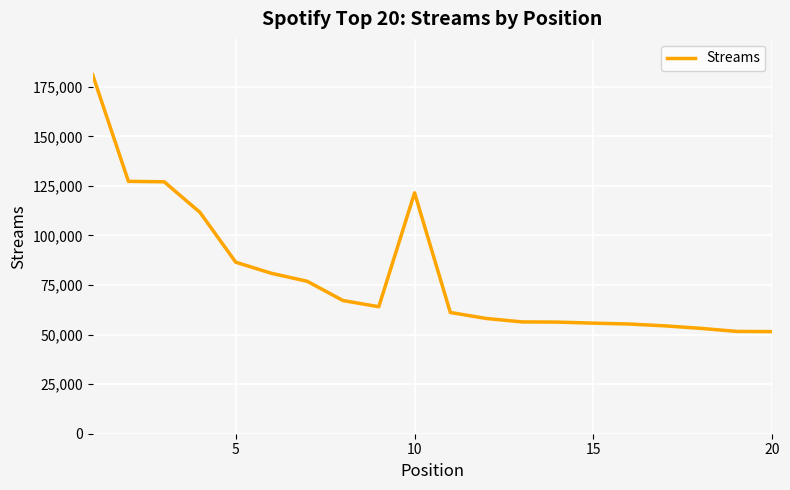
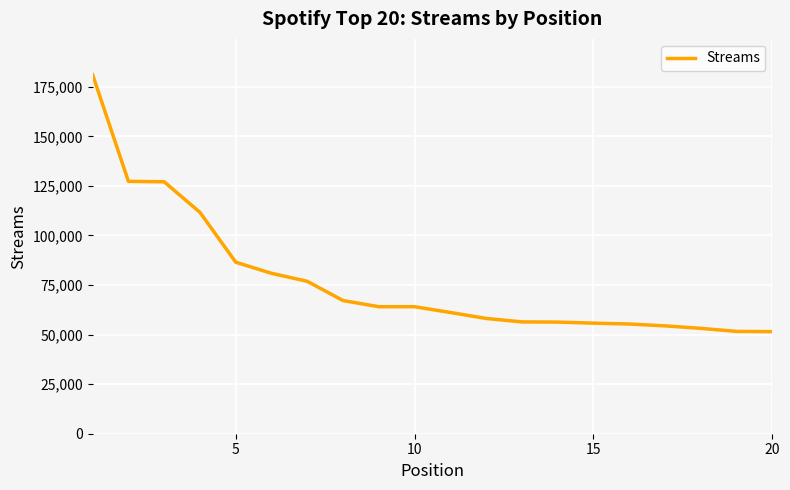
10: 122,000 -> 64,000
